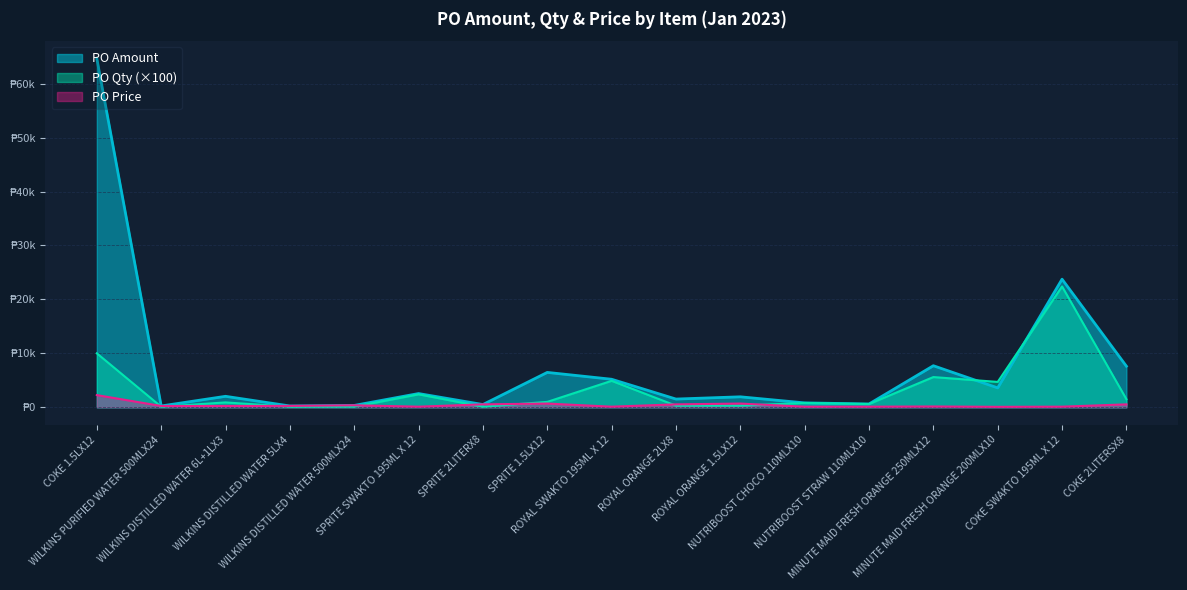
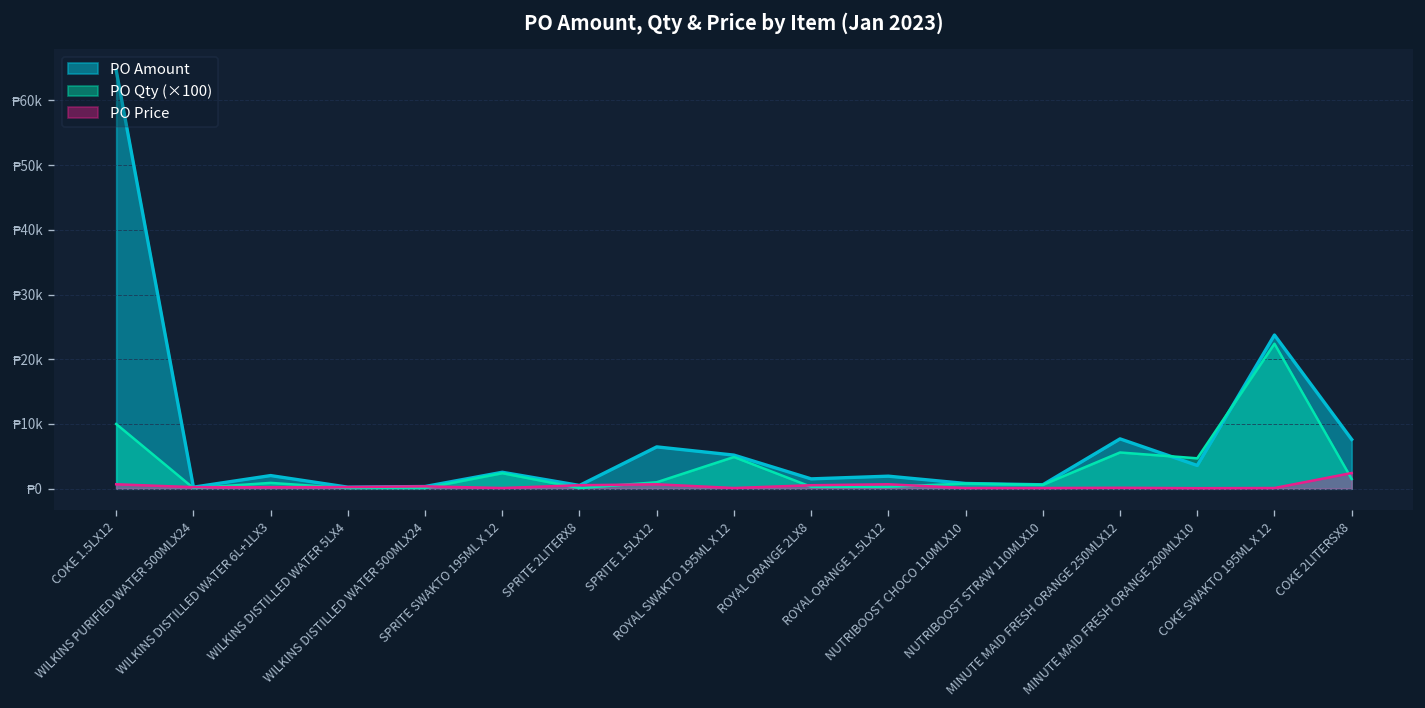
PO Price, COKE 1.5LX12: ₱2000 -> ₱1000
PO Price, COKE 2LITERSX8: ₱1000 -> ₱2000
